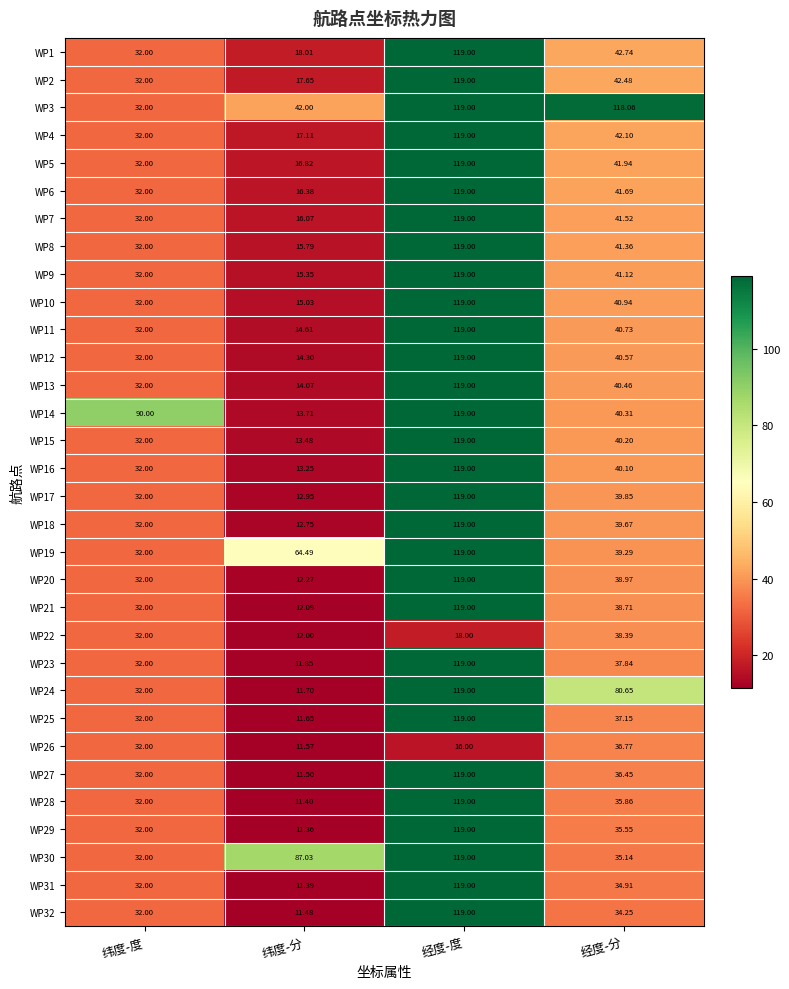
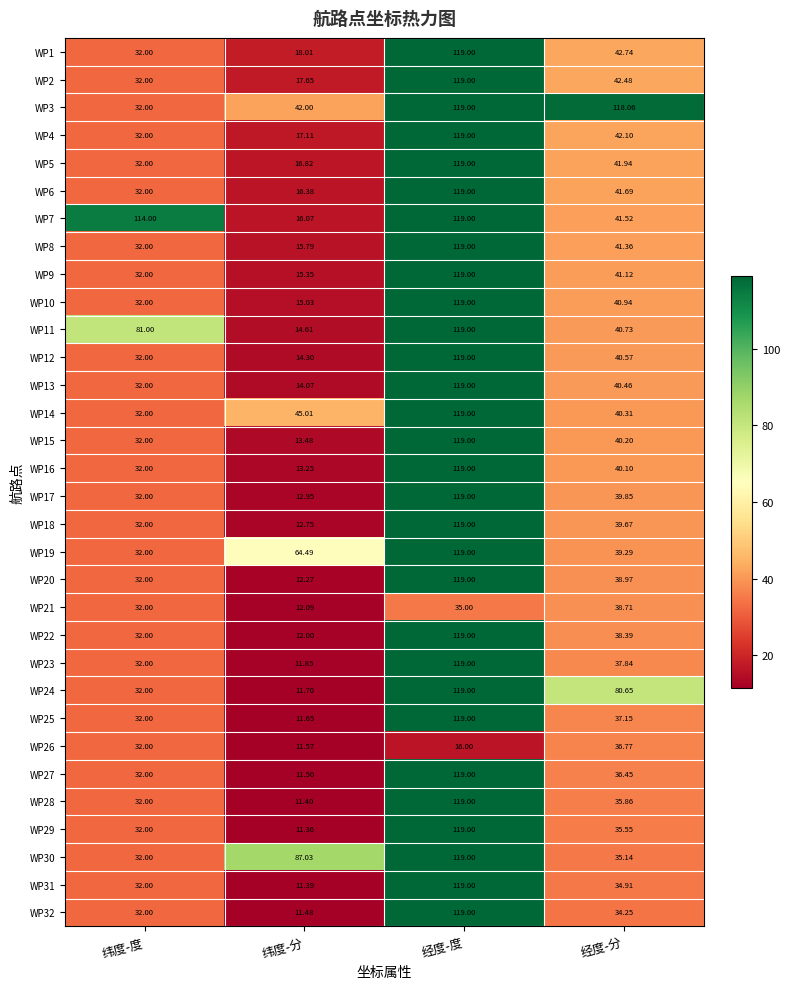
WP7, 纬度-度: 32.00 -> 114.00
WP11, 纬度-度: 32.00 -> 81.00
WP14, 纬度-度: 90.00 -> 32.00
WP14, 纬度-分: 13.71 -> 45.01
WP21, 经度-度: 119.00 -> 35.00
WP22, 经度-度: 18.00 -> 119.00
